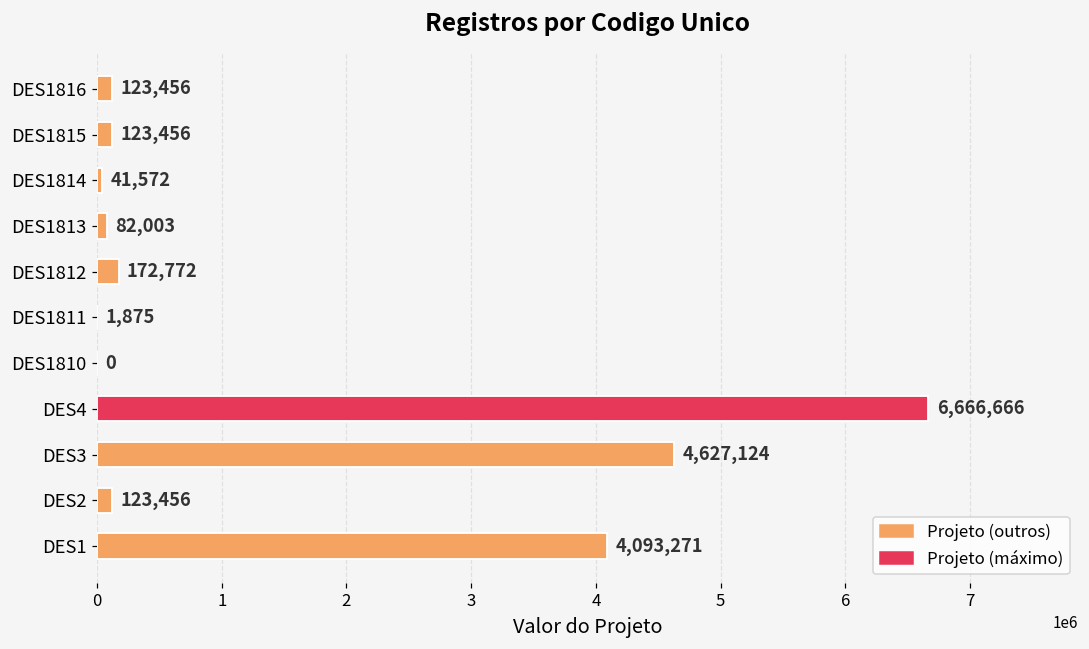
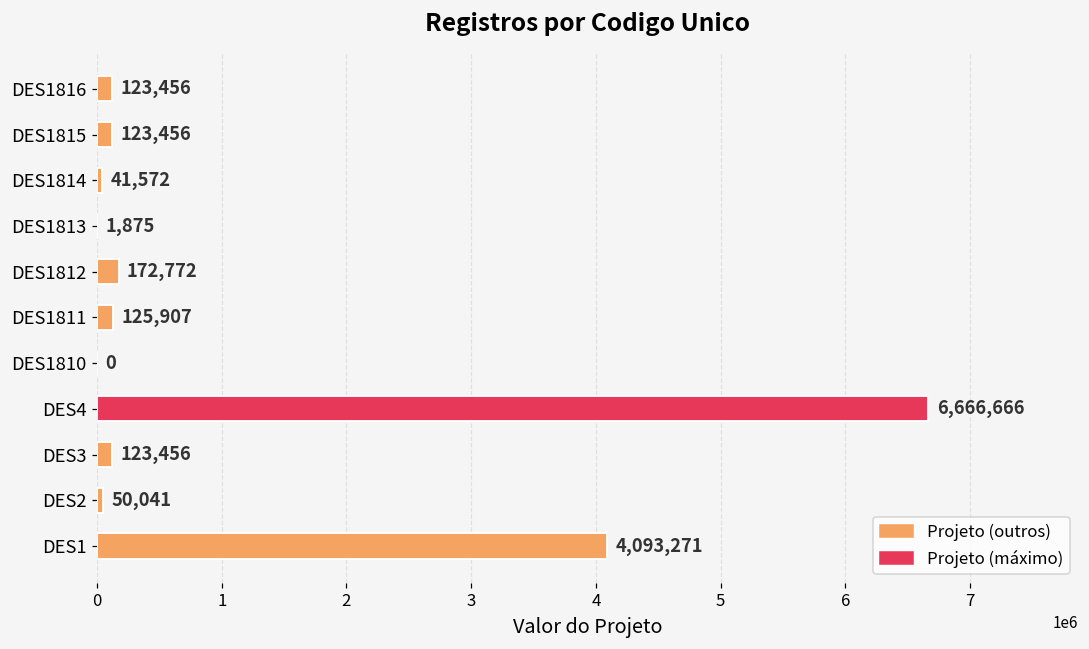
DES1813: 82,003 -> 1,875
DES1811: 1,875 -> 125,907
DES3: 4,627,124 -> 123,456
DES2: 123,456 -> 50,041
